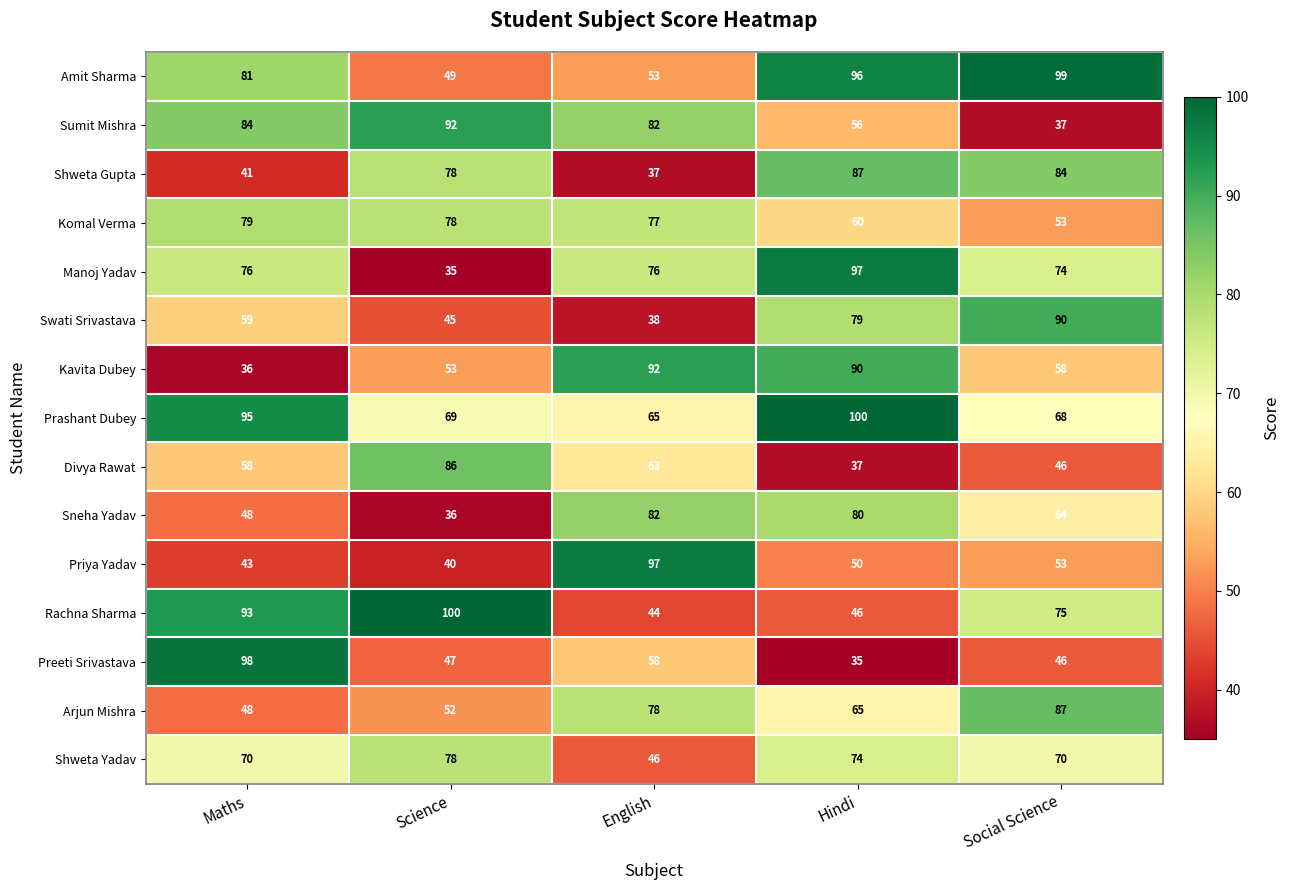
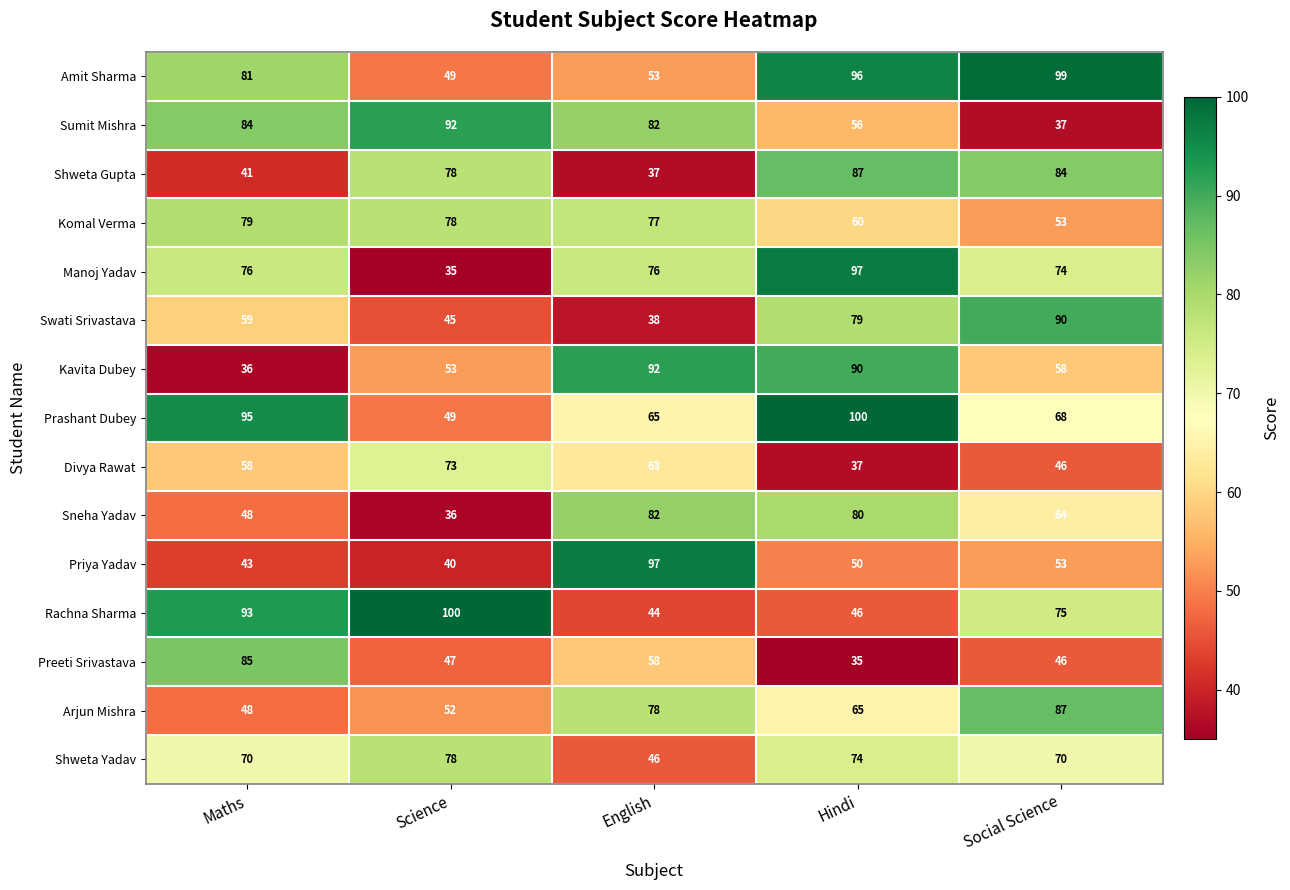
Prashant Dubey, Science: 69 -> 49
Divya Rawat, Science: 86 -> 73
Preeti Srivastava, Maths: 98 -> 85
